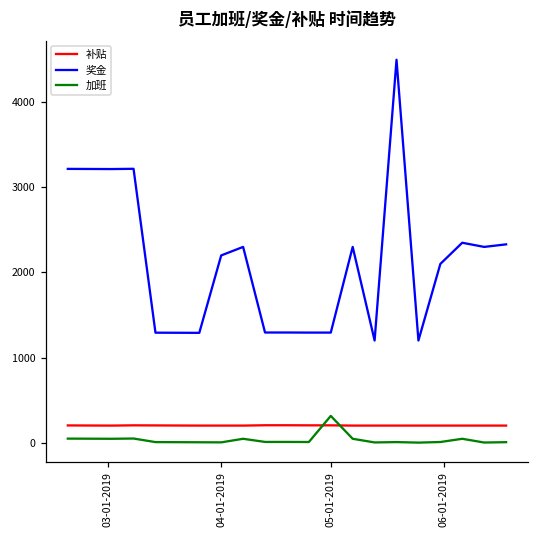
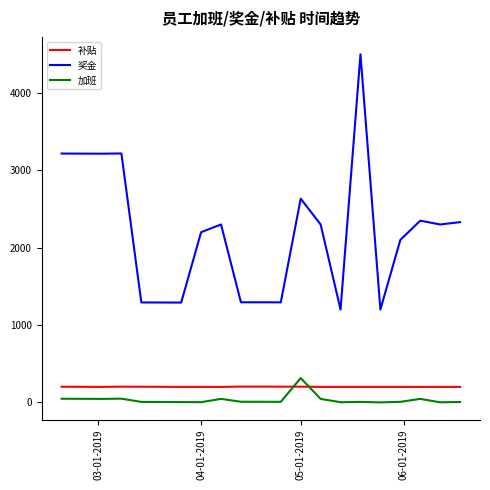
奖金, 05-01-2019: 1300 -> 2600
